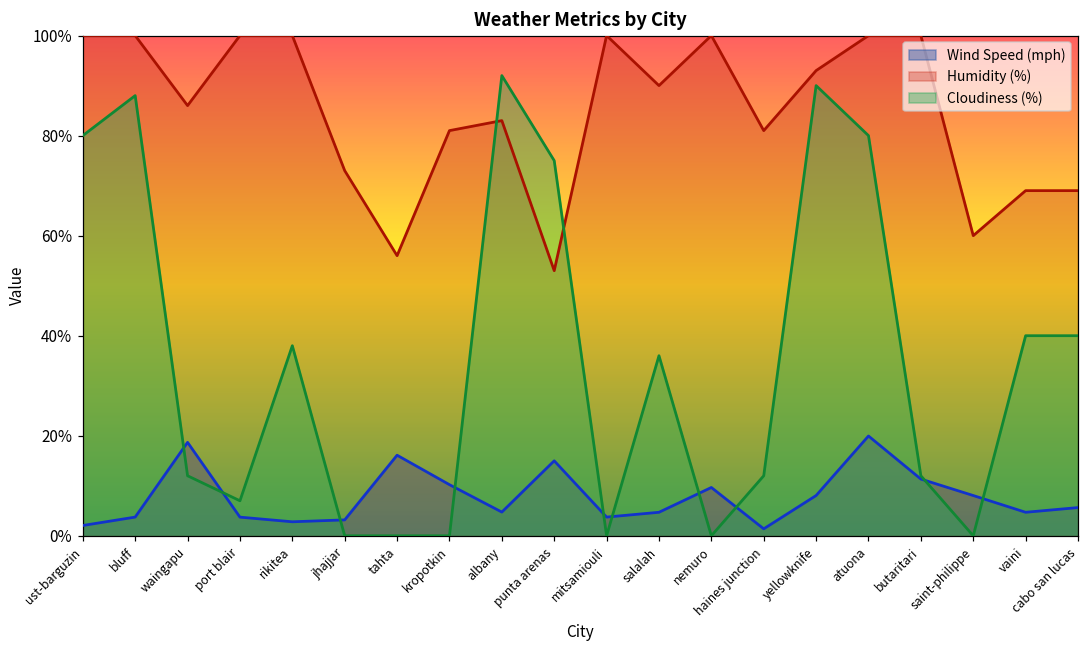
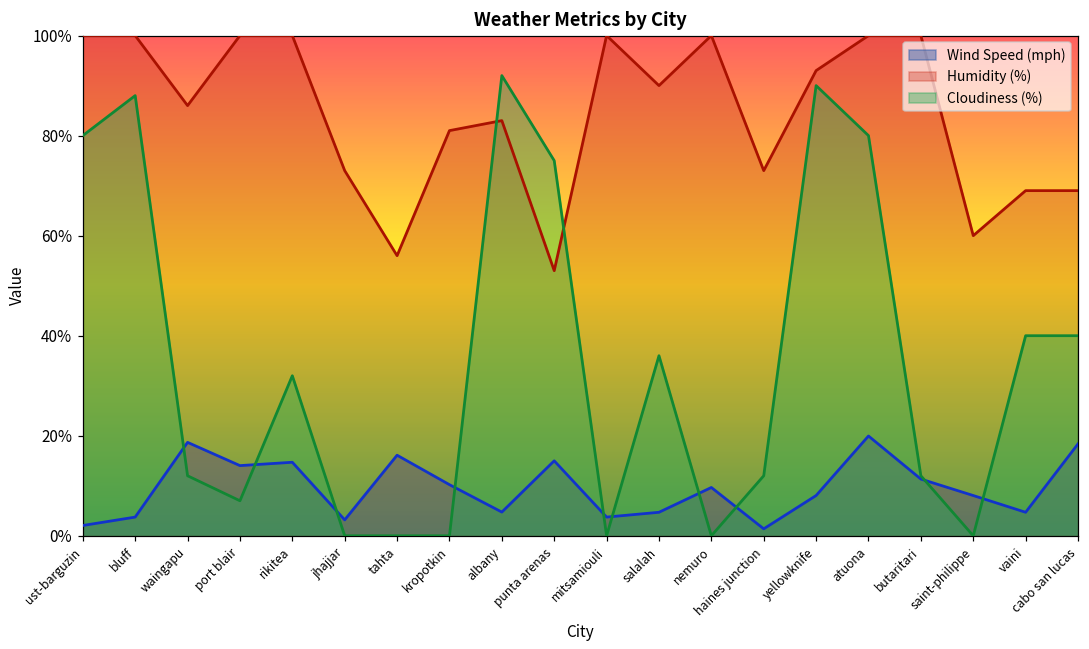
Wind Speed (mph), port blair: 4% -> 14%
Wind Speed (mph), rikitea: 3% -> 15%
Cloudiness (%), rikitea: 38% -> 32%
Humidity (%), haines junction: 81% -> 73%
Wind Speed (mph), cabo san lucas: 6% -> 18%
